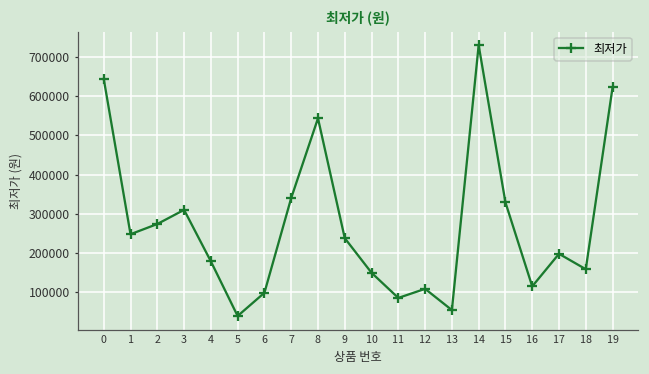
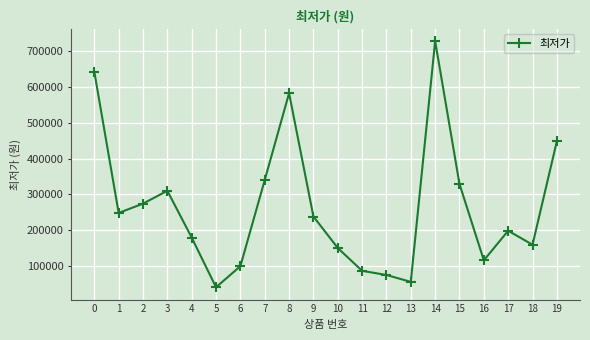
8: 540000 -> 580000
12: 110000 -> 70000
19: 620000 -> 450000
